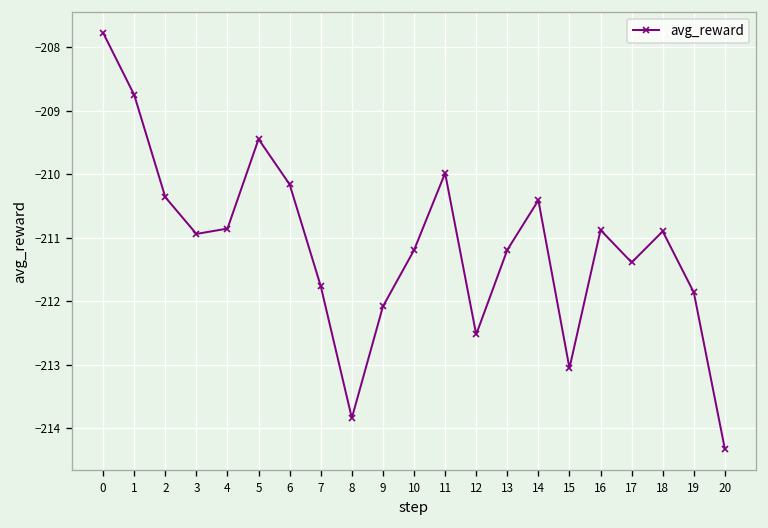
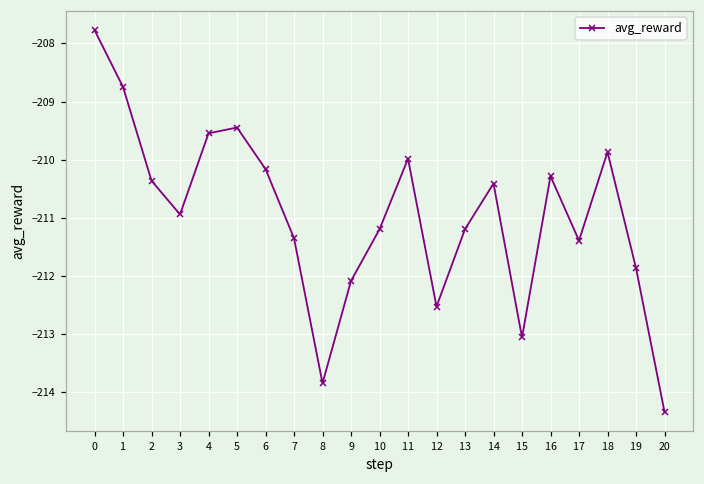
4: -210.9 -> -209.5
7: -211.8 -> -211.4
16: -210.9 -> -210.3
18: -210.9 -> -209.9
